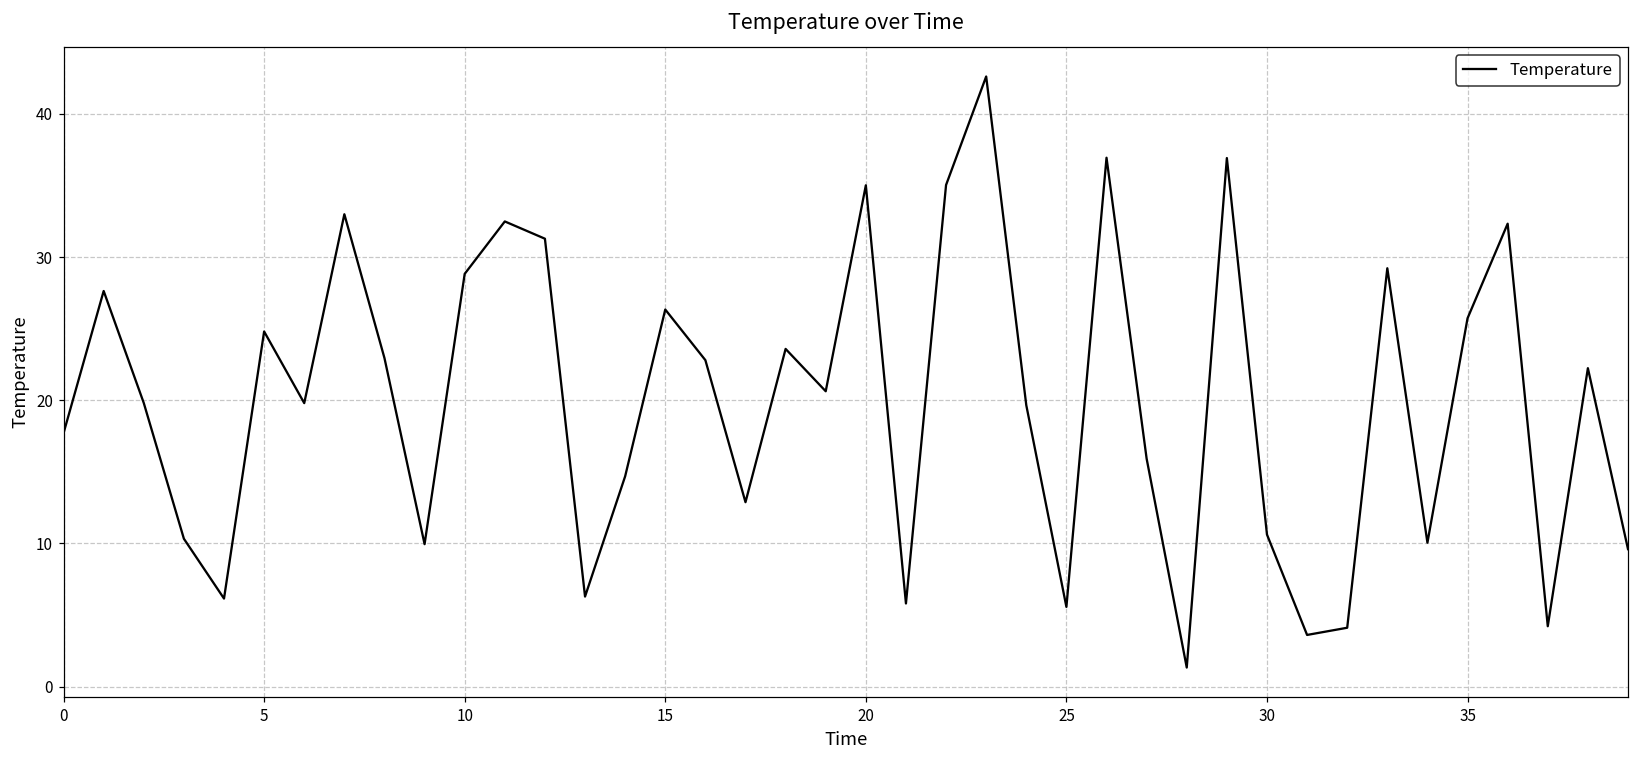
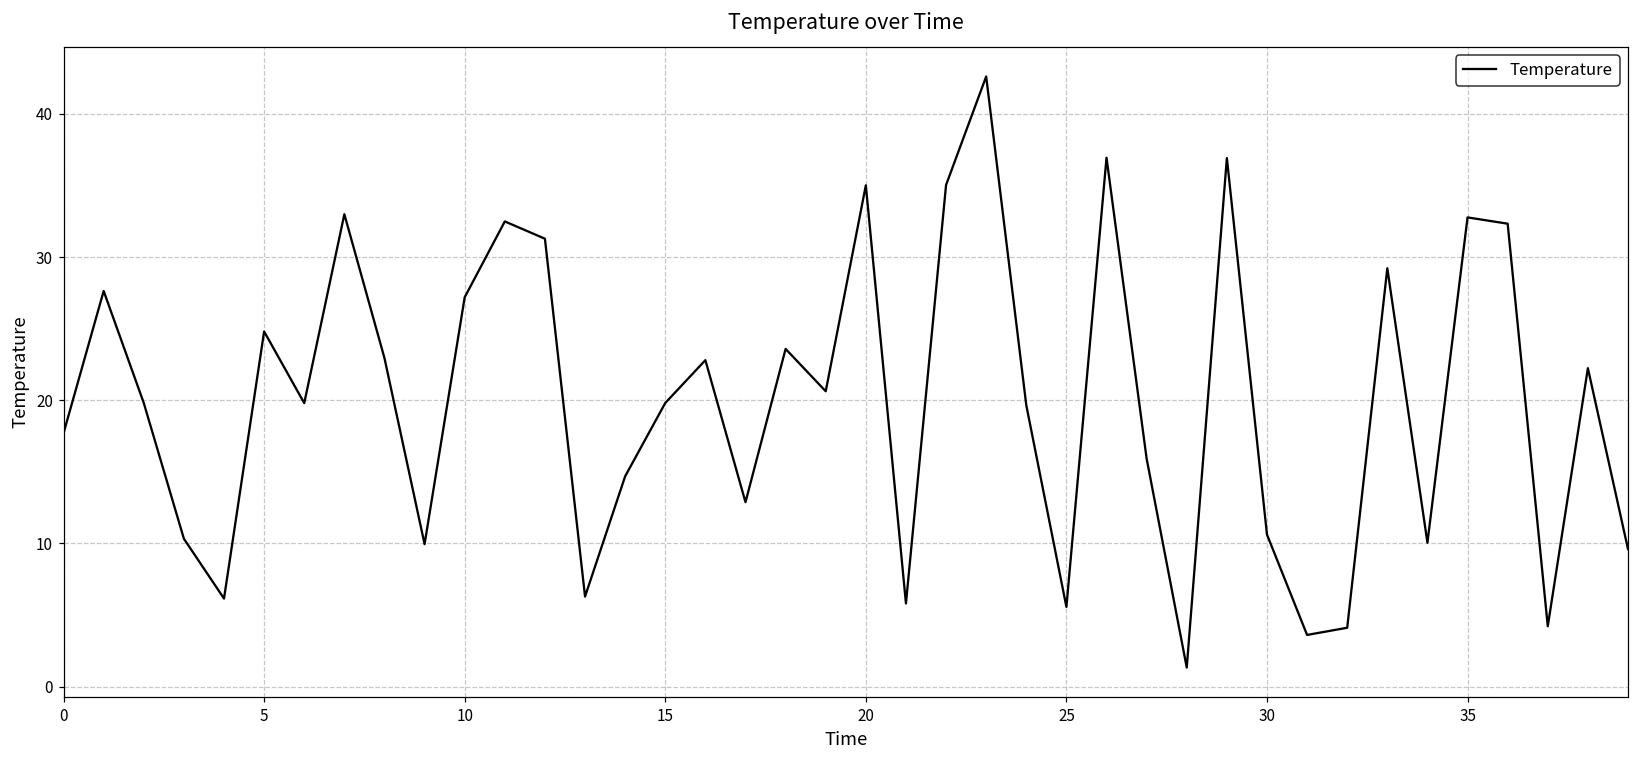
10: 28.8 -> 27.2
15: 26.3 -> 19.8
35: 25.7 -> 32.8
